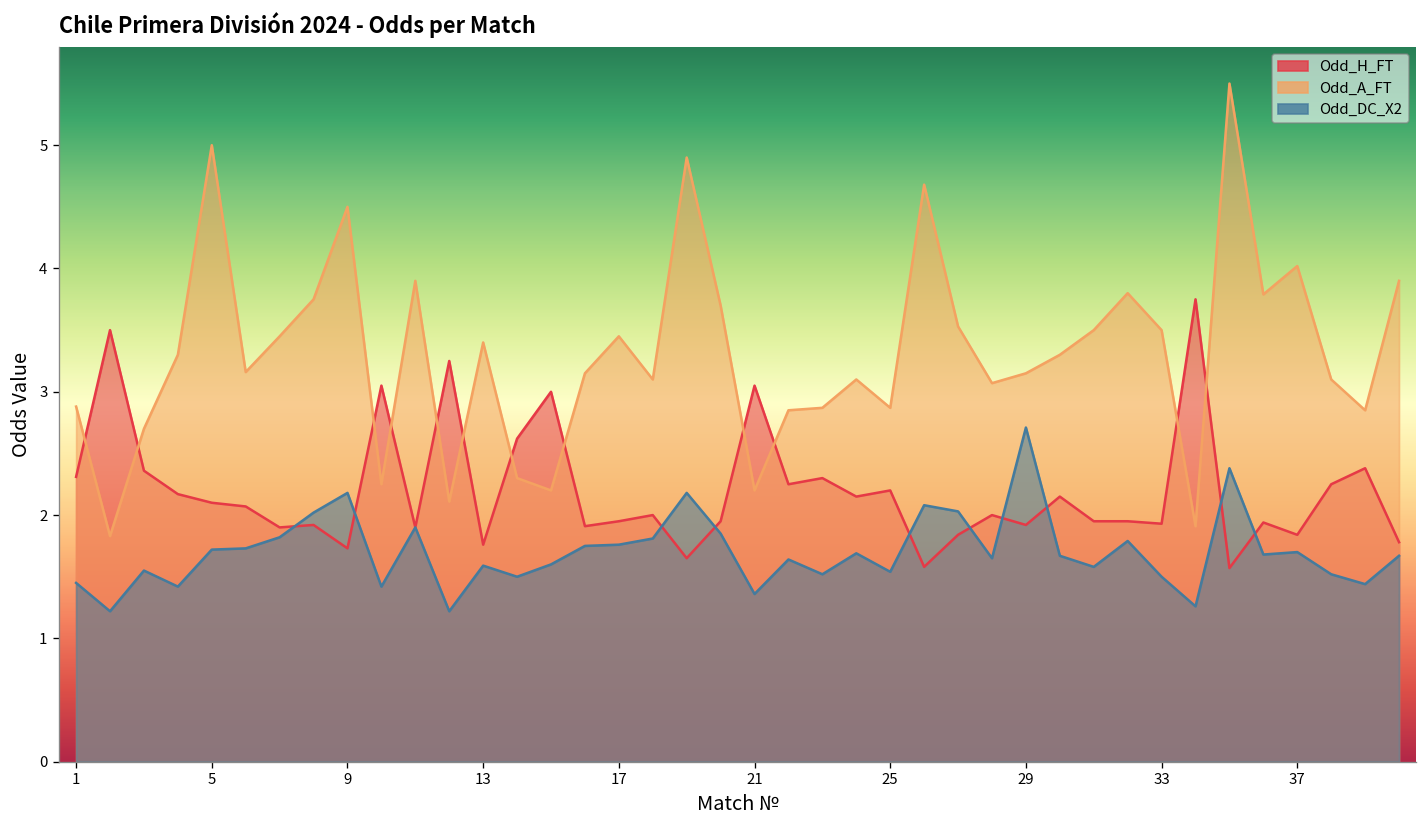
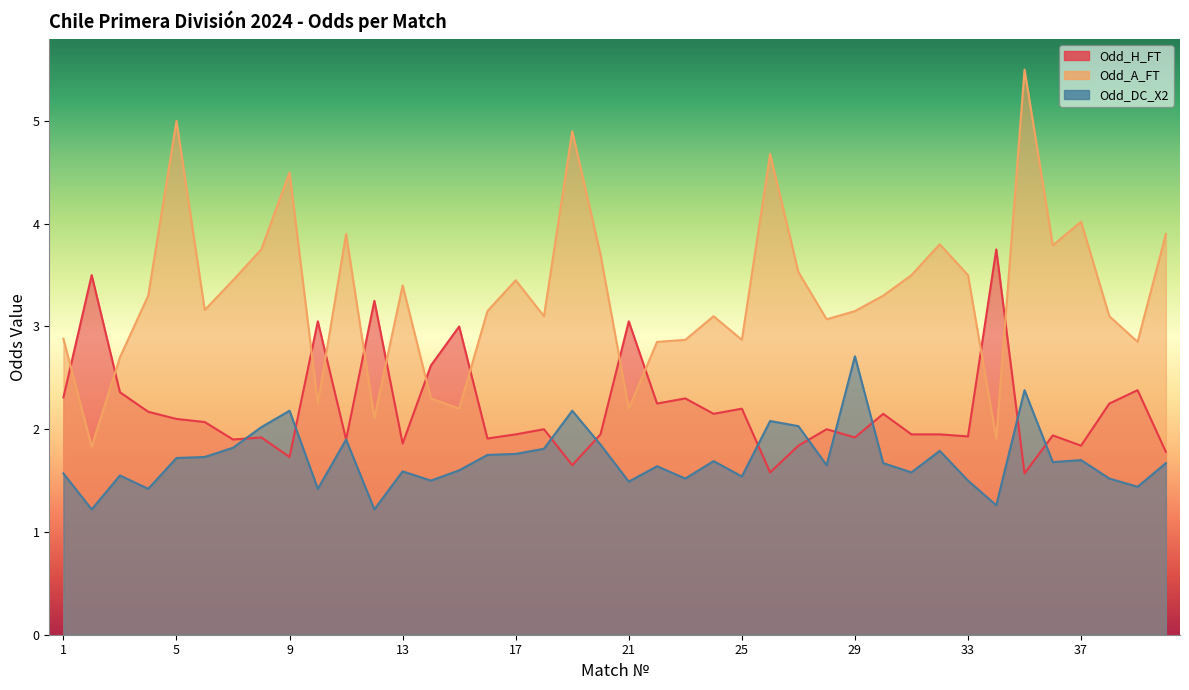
Odd_DC_X2, 1: 1.45 -> 1.57
Odd_H_FT, 13: 1.76 -> 1.86
Odd_DC_X2, 21: 1.36 -> 1.49
